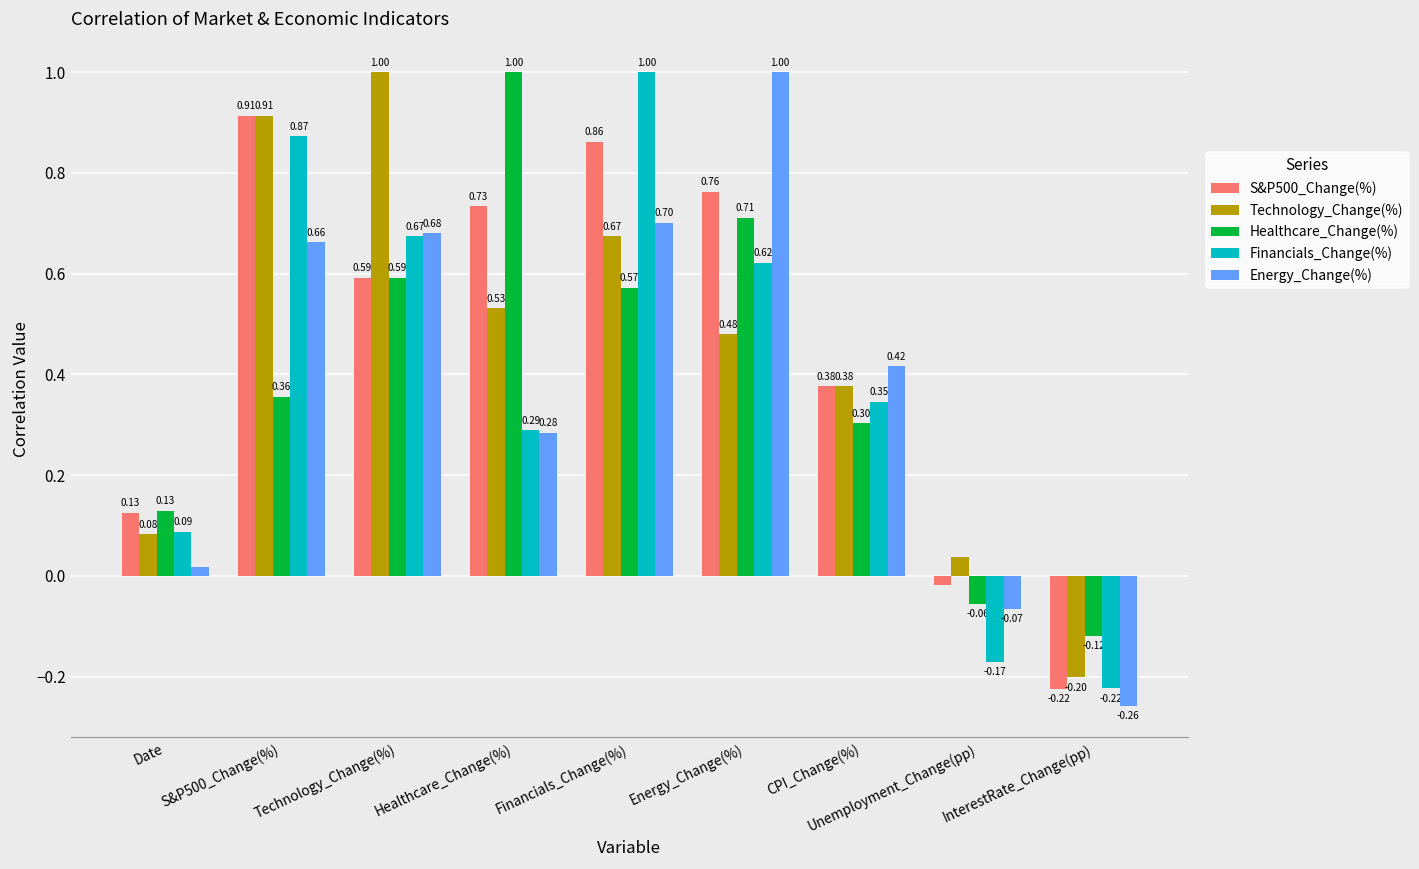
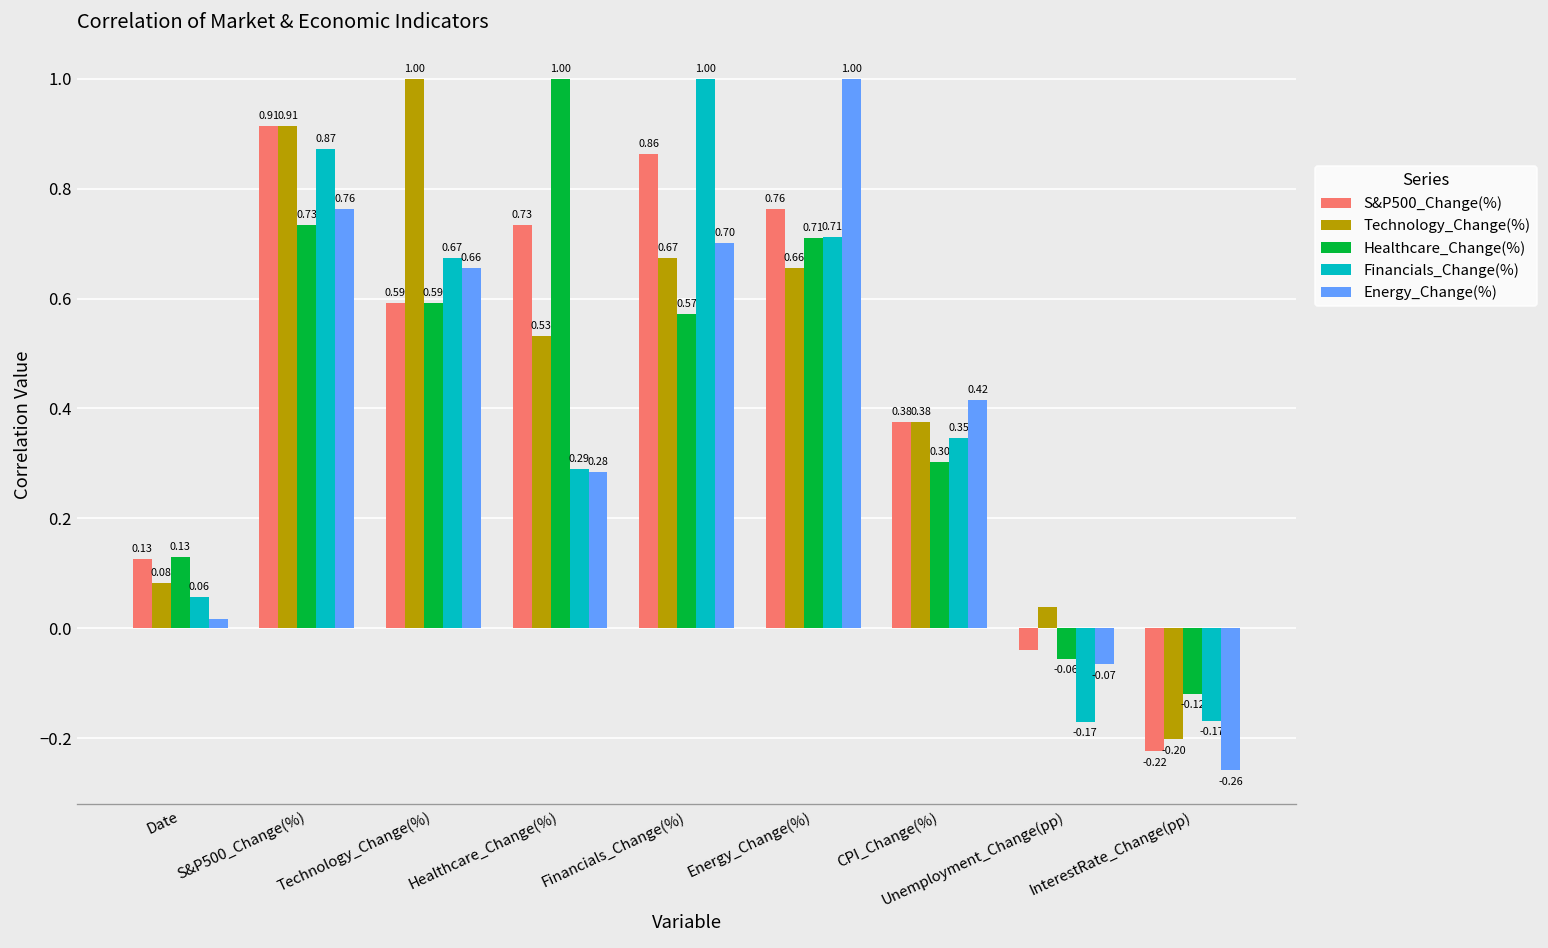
Financials_Change(%), Date: 0.09 -> 0.06
Healthcare_Change(%), S&P500_Change(%): 0.36 -> 0.73
Energy_Change(%), S&P500_Change(%): 0.66 -> 0.76
Energy_Change(%), Technology_Change(%): 0.68 -> 0.66
Technology_Change(%), Energy_Change(%): 0.48 -> 0.66
Financials_Change(%), Energy_Change(%): 0.62 -> 0.71
S&P500_Change(%), Unemployment_Change(pp): -0.02 -> -0.04
Financials_Change(%), InterestRate_Change(pp): -0.22 -> -0.17
